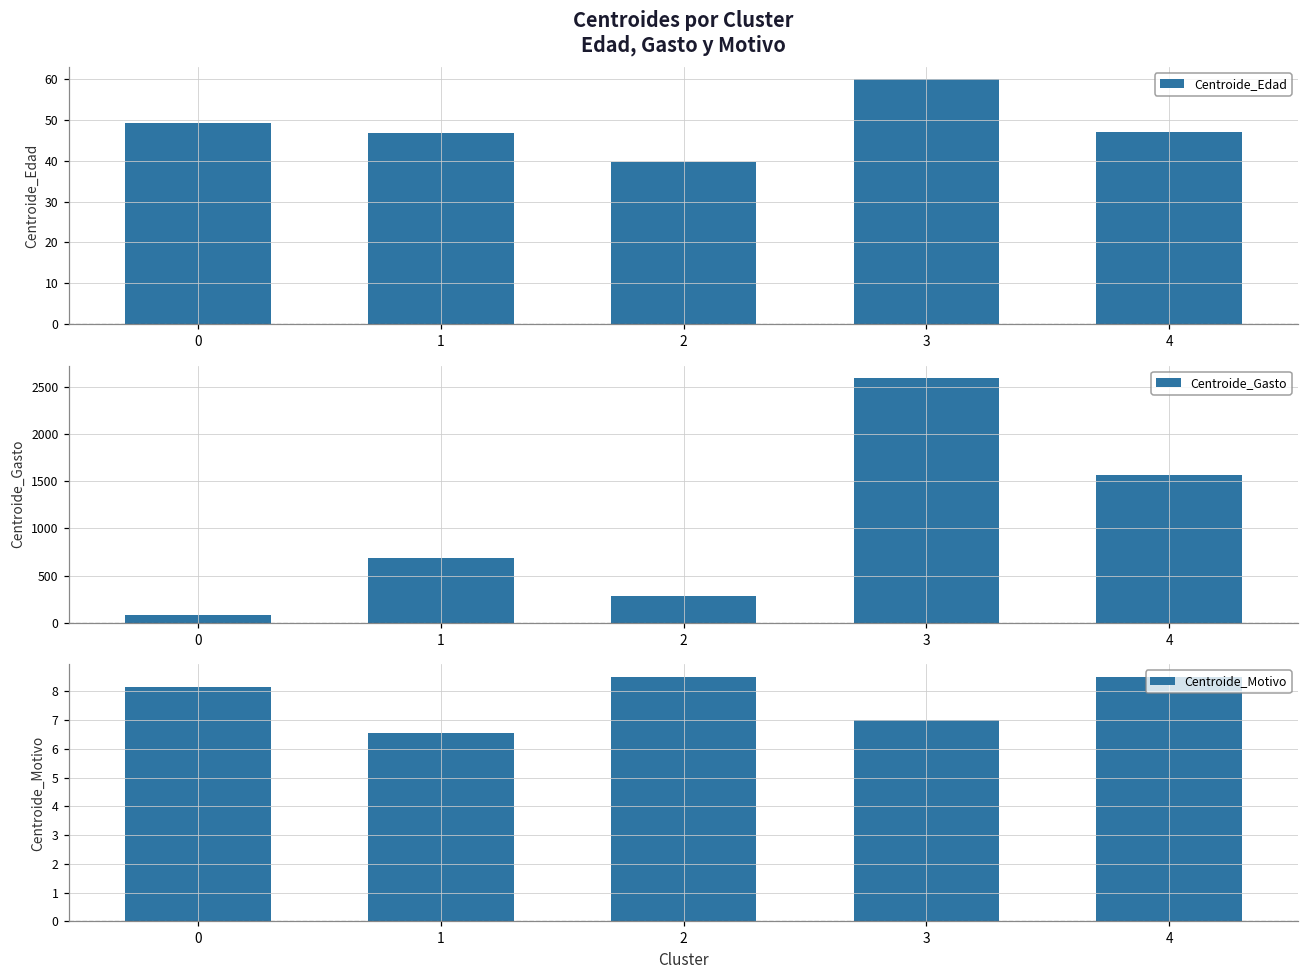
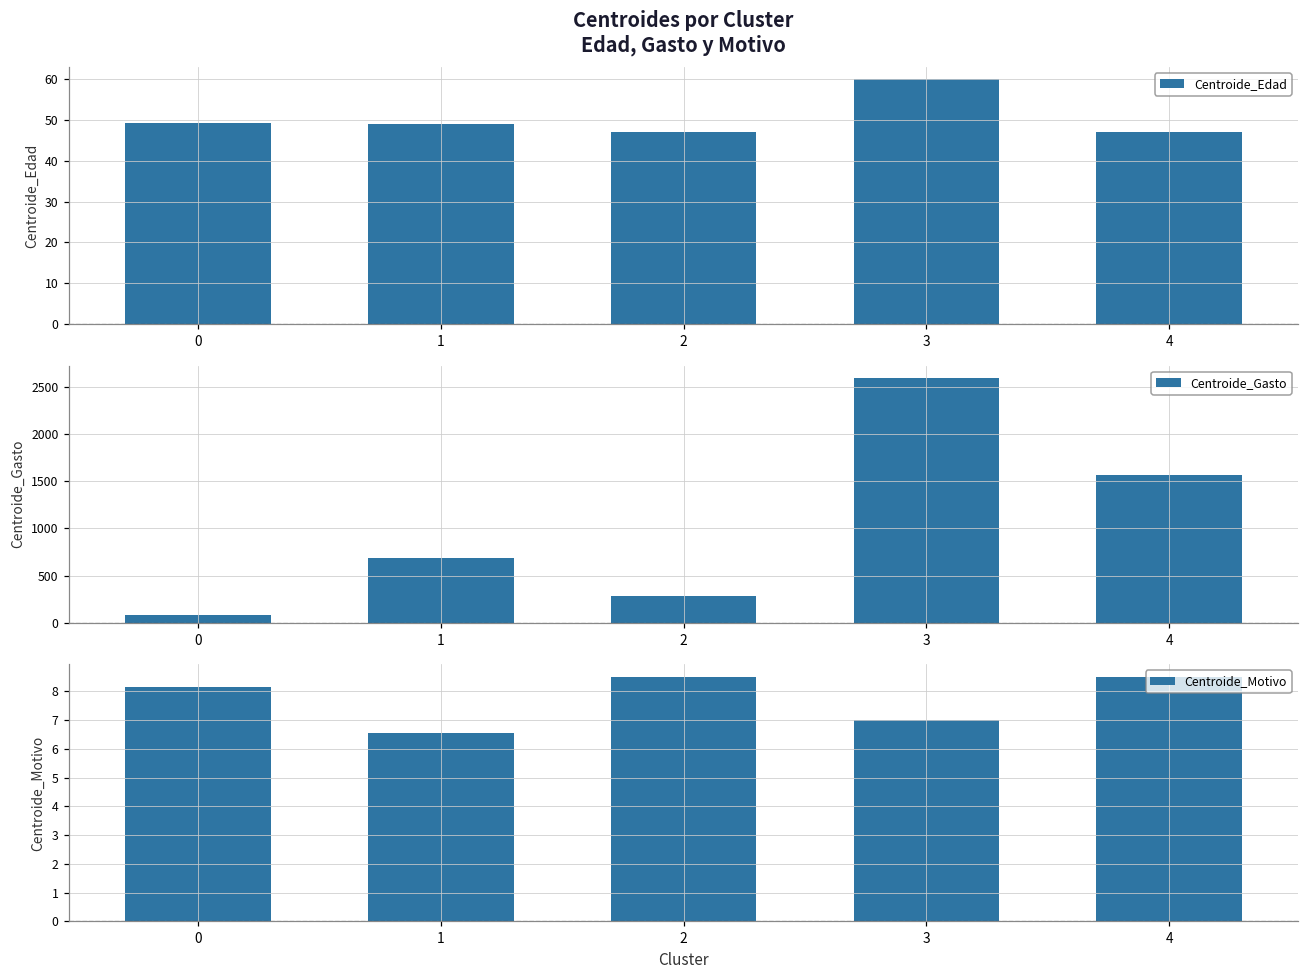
Centroides por Cluster Edad, Gasto y Motivo, 1: 47 -> 49
Centroides por Cluster Edad, Gasto y Motivo, 2: 40 -> 47
